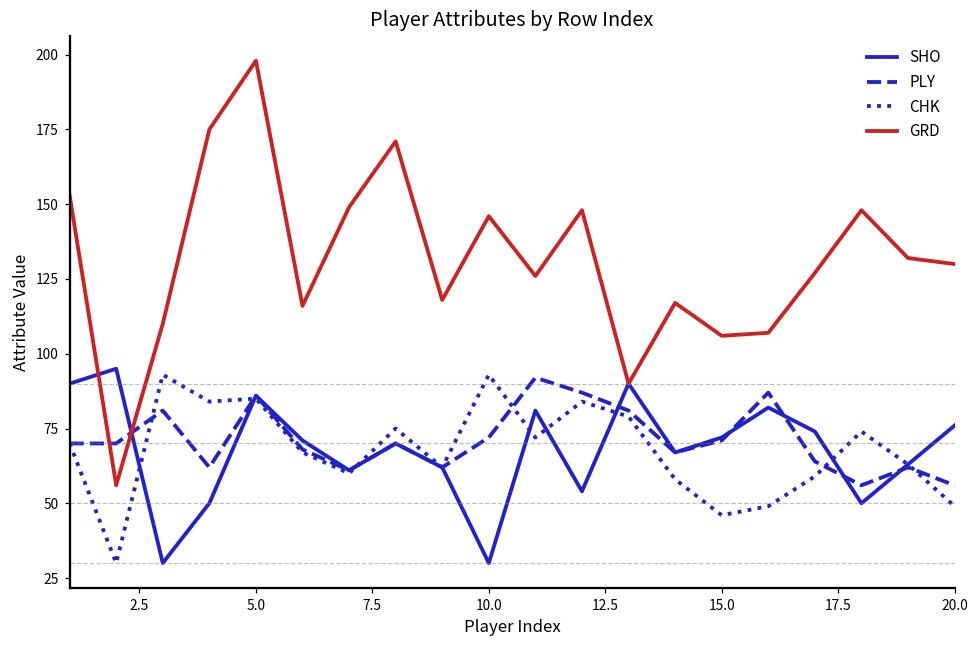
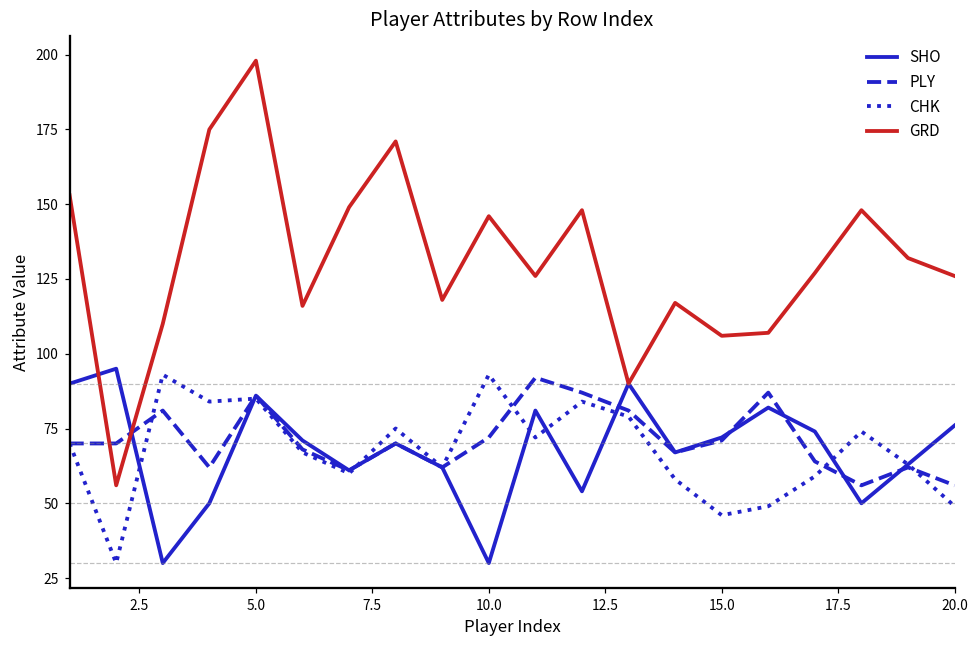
GRD, 20.0: 130 -> 126
